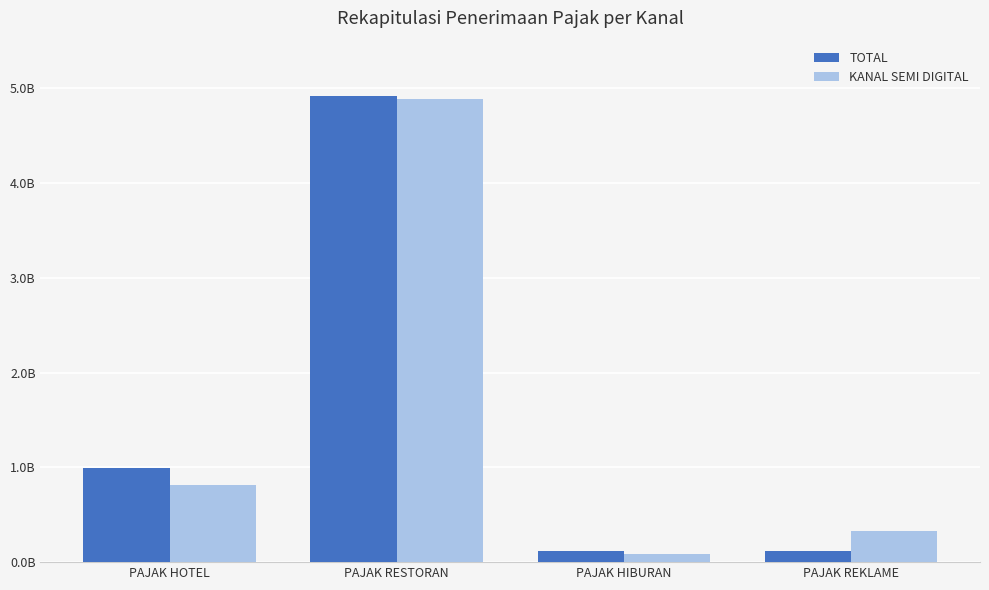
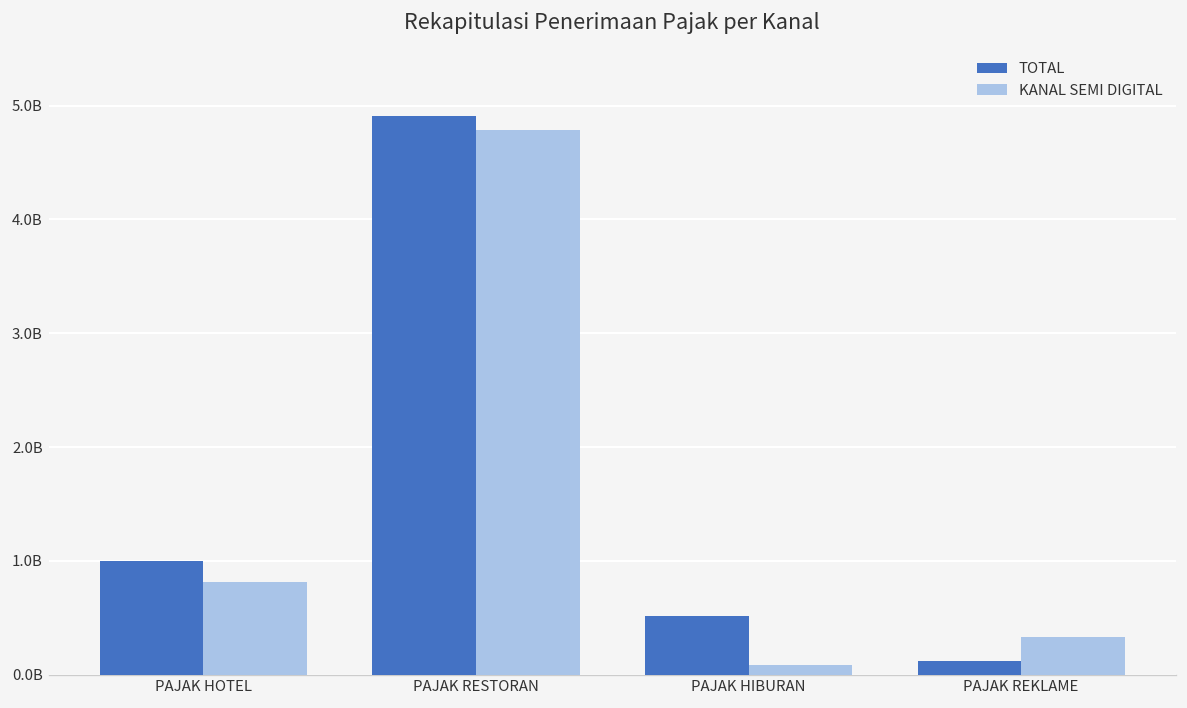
KANAL SEMI DIGITAL, PAJAK RESTORAN: 4900000000 -> 4800000000
TOTAL, PAJAK HIBURAN: 100000000 -> 500000000
